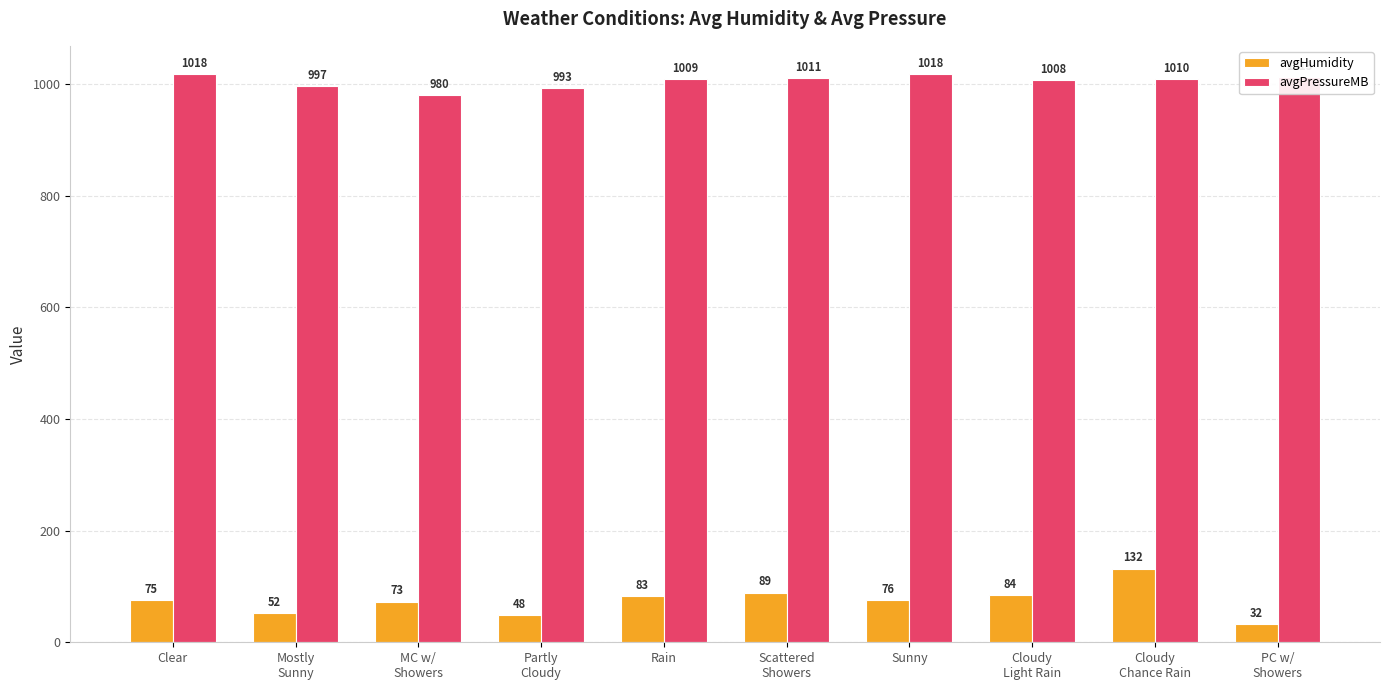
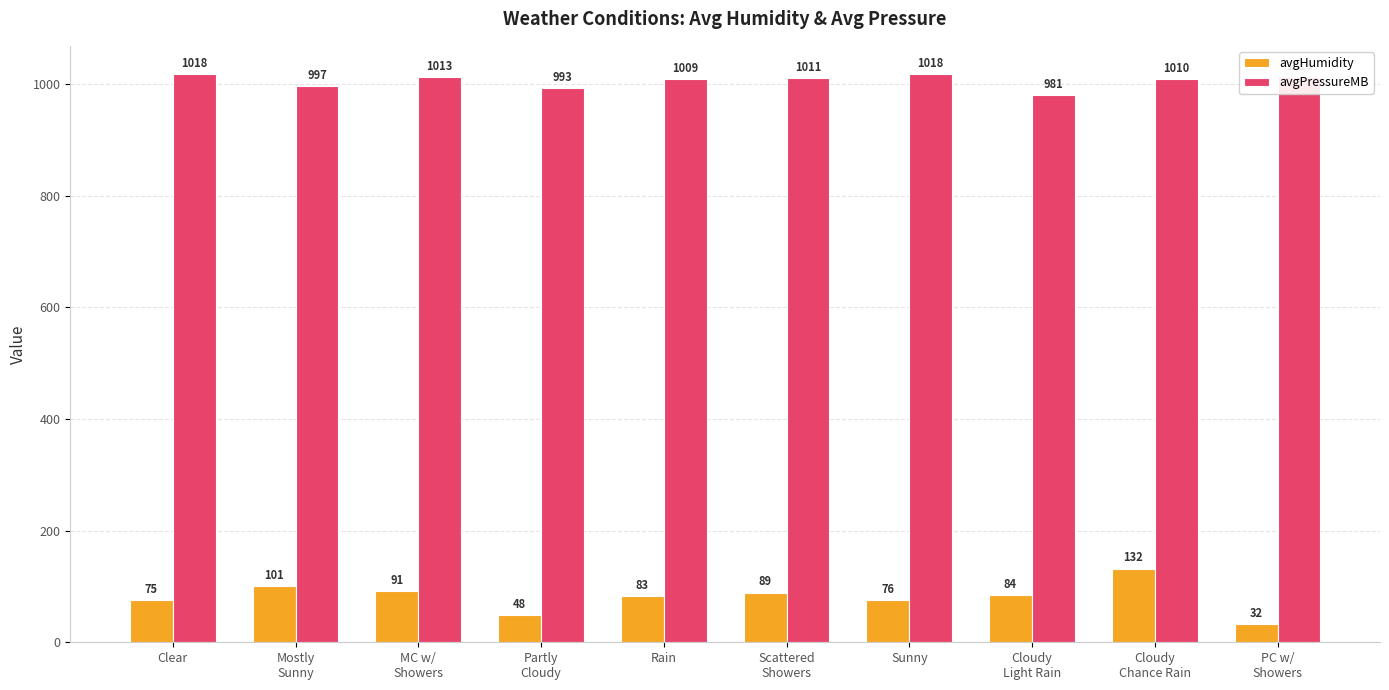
avgHumidity, Mostly Sunny: 52 -> 101
avgHumidity, MC w/ Showers: 73 -> 91
avgPressureMB, MC w/ Showers: 980 -> 1013
avgPressureMB, Cloudy Light Rain: 1008 -> 981
